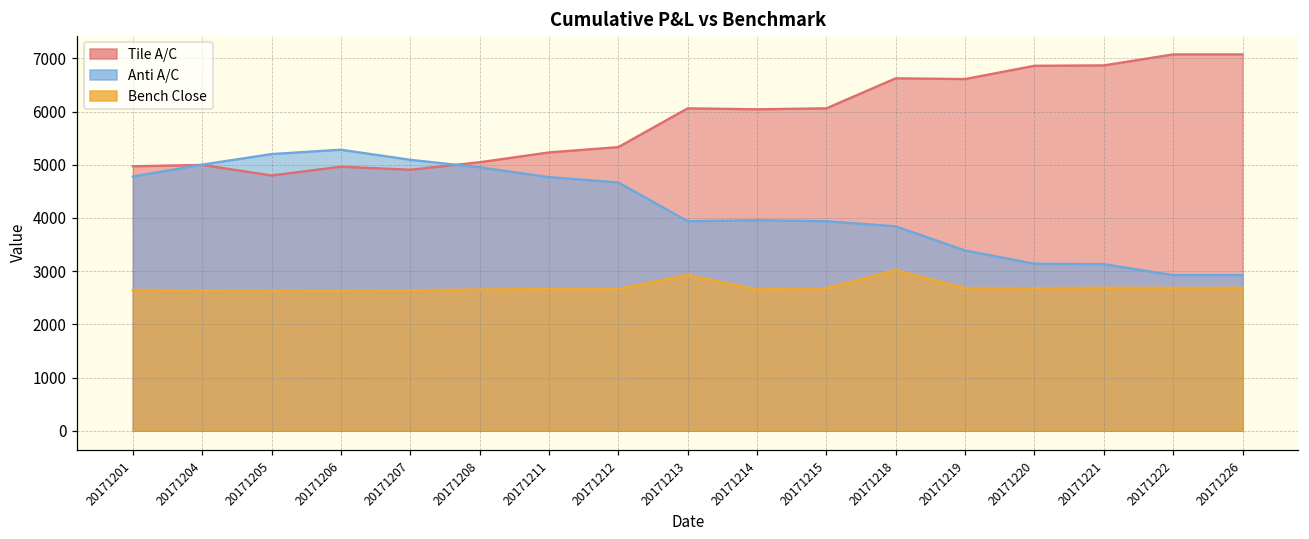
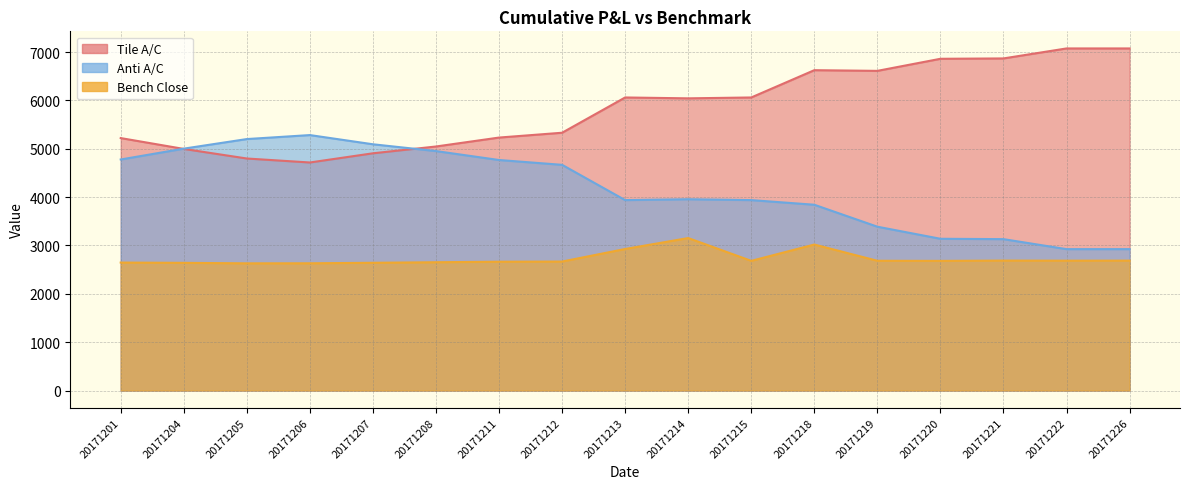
Tile A/C, 20171201: 5000 -> 5200
Tile A/C, 20171206: 5000 -> 4700
Bench Close, 20171214: 2700 -> 3200
